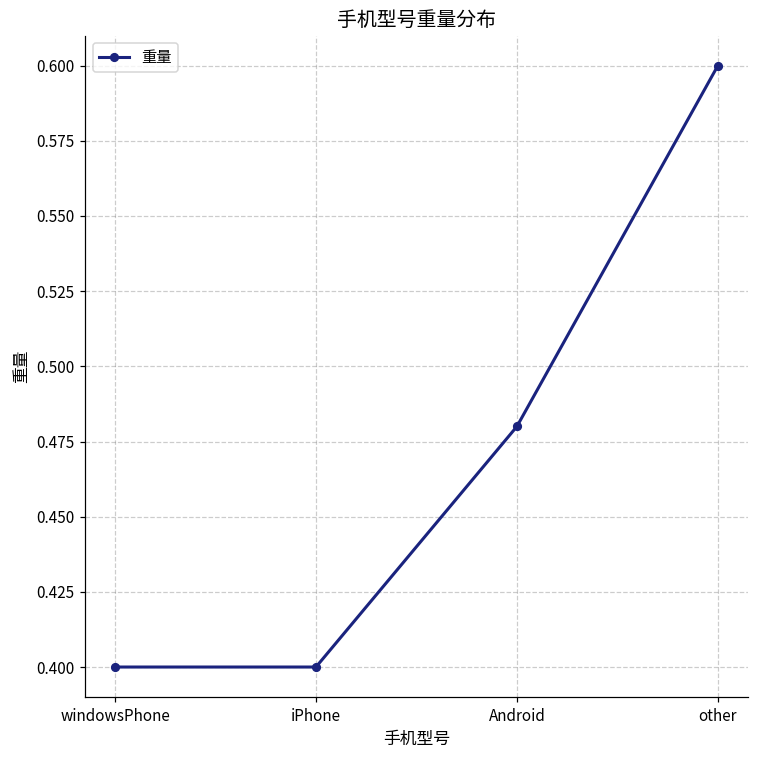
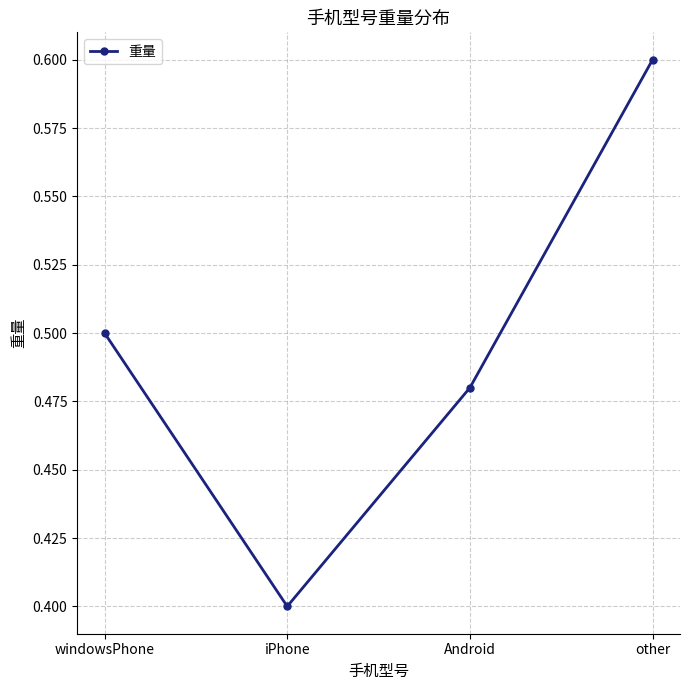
windowsPhone: 0.4 -> 0.5
